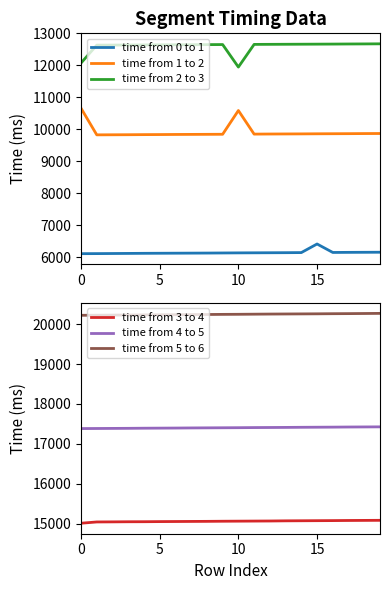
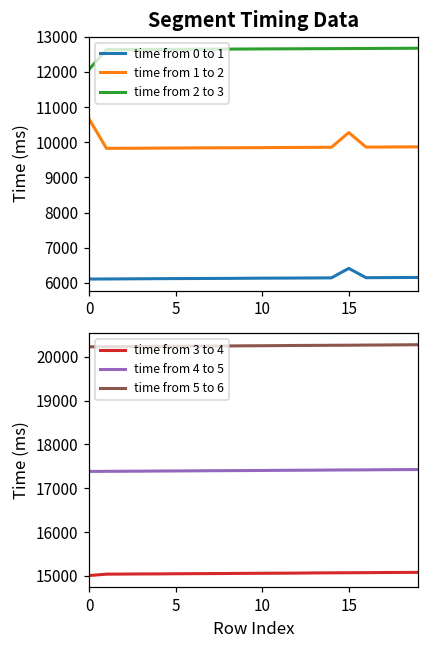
Segment Timing Data, time from 1 to 2, 10: 10600 -> 9800
Segment Timing Data, time from 2 to 3, 10: 11900 -> 12700
Segment Timing Data, time from 1 to 2, 15: 9900 -> 10300
